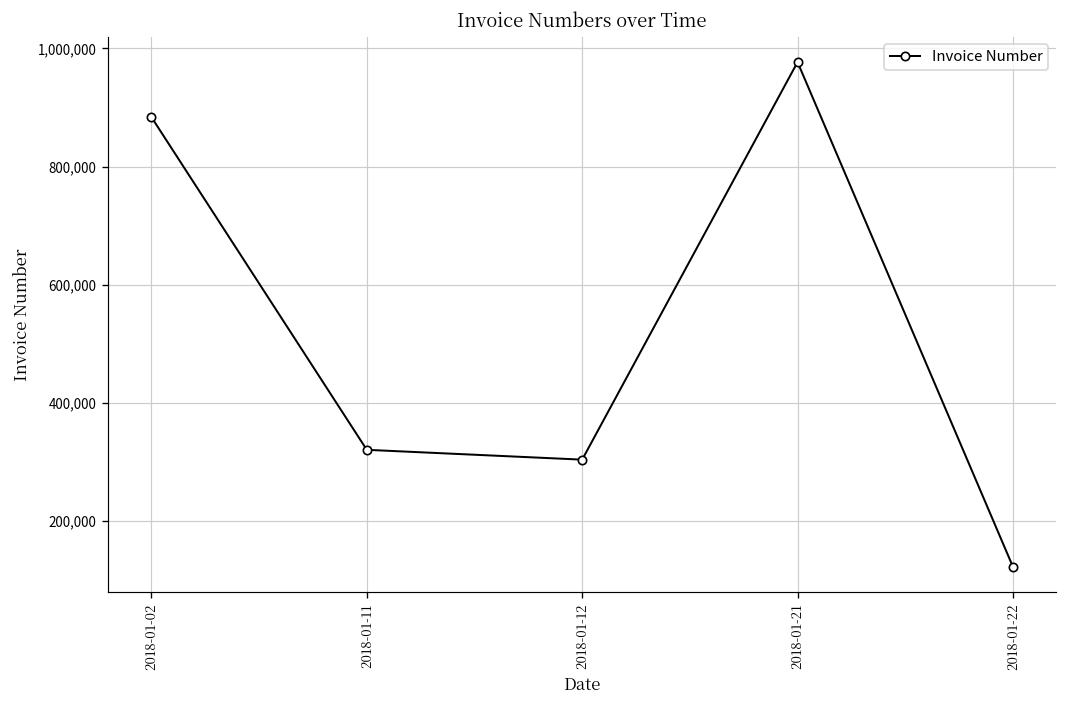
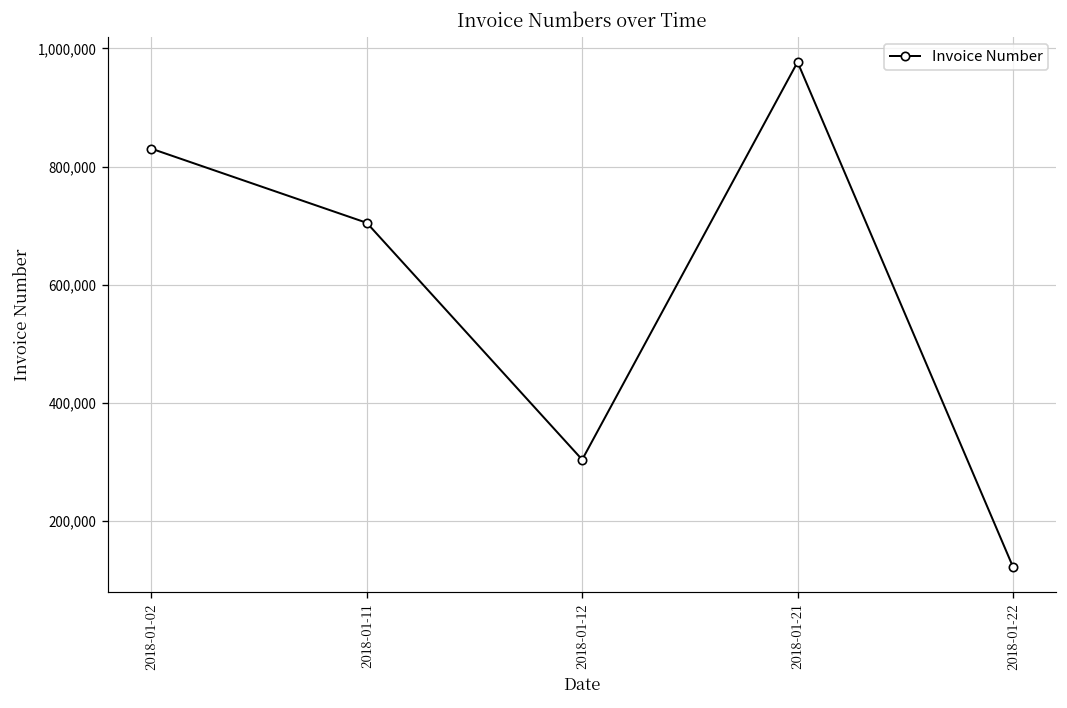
2018-01-02: 880,000 -> 830,000
2018-01-11: 320,000 -> 700,000
